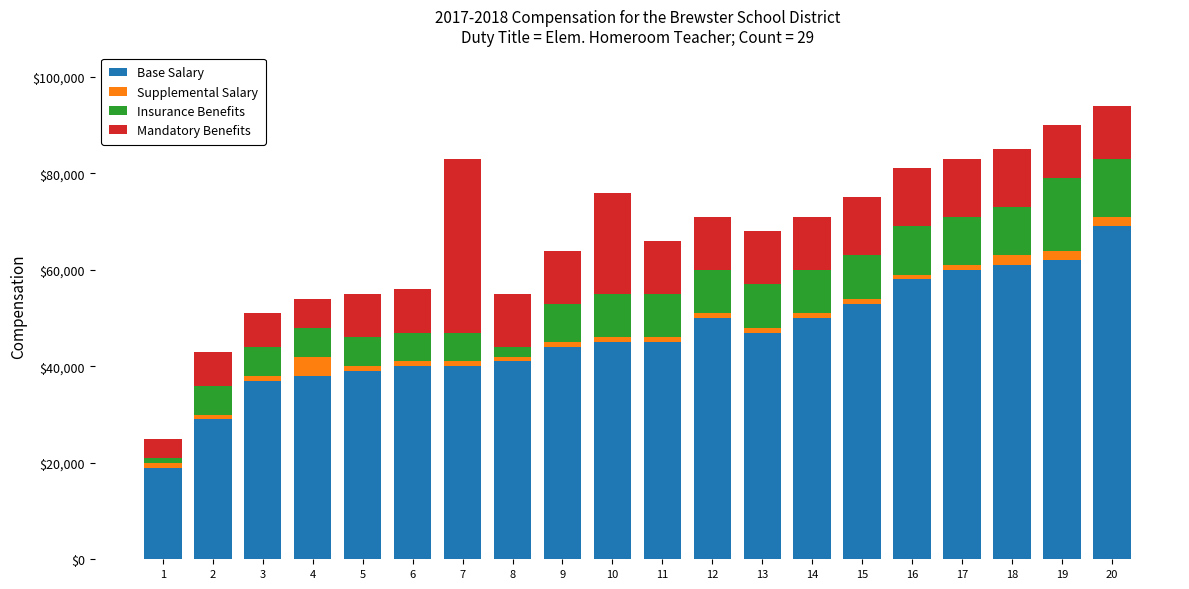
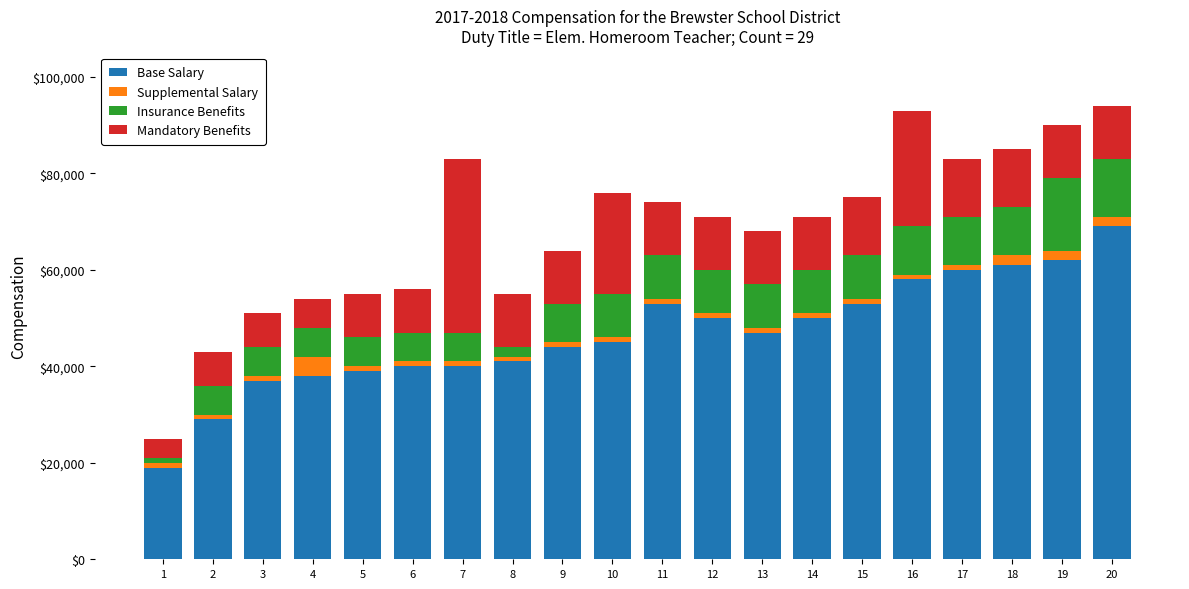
Base Salary, 11: $45,000 -> $53,000
Mandatory Benefits, 16: $12,000 -> $24,000
